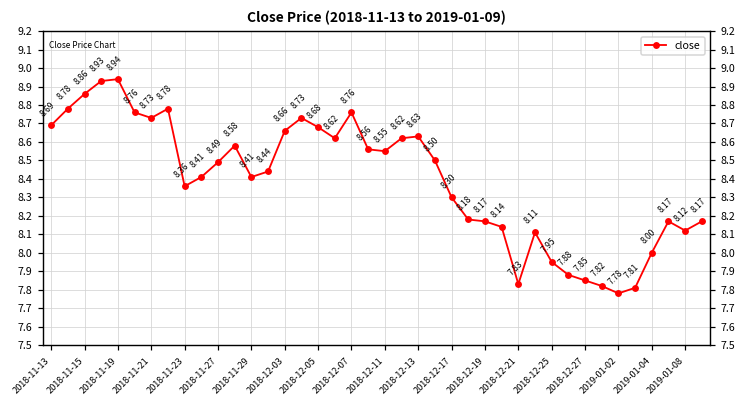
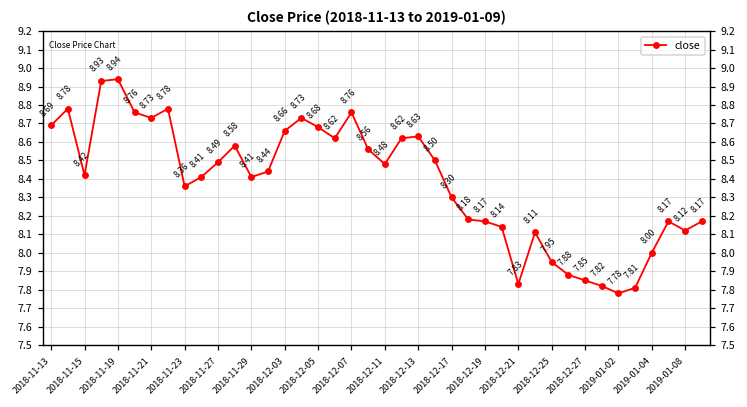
2018-11-15: 8.86 -> 8.42
2018-12-11: 8.55 -> 8.48
